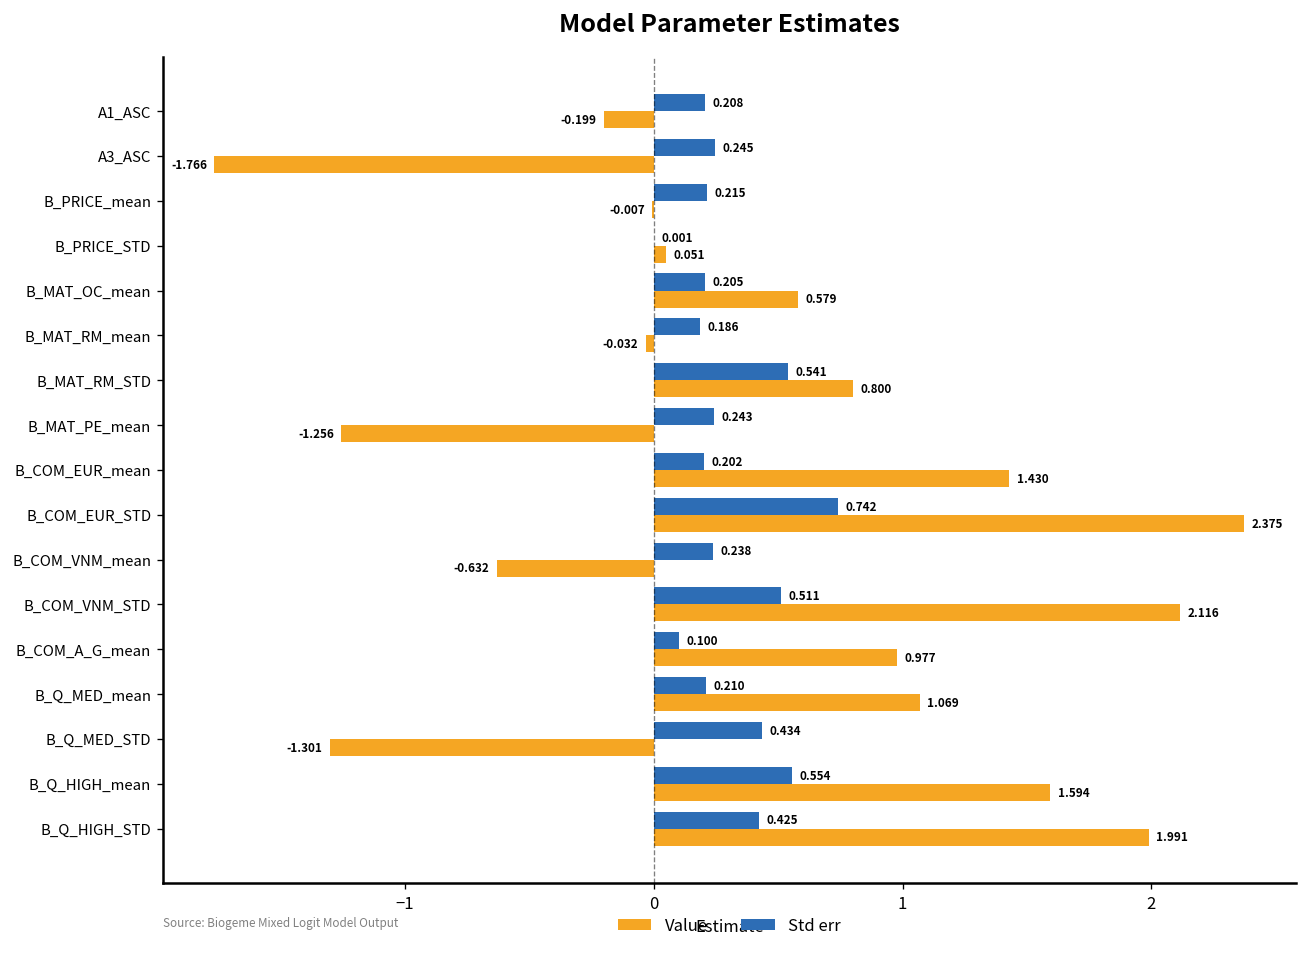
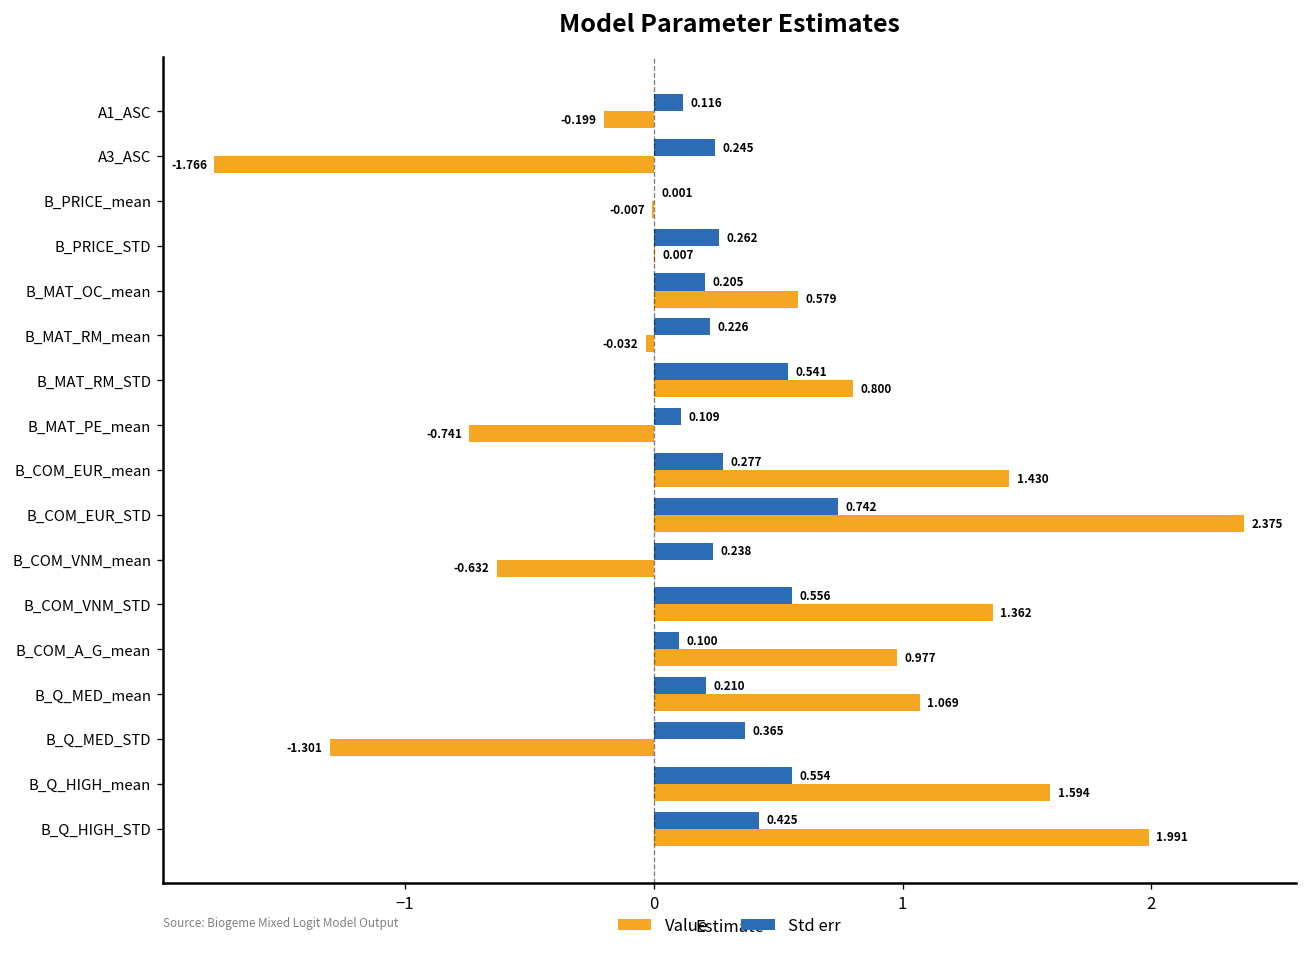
Std err, A1_ASC: 0.208 -> 0.116
Std err, B_PRICE_mean: 0.215 -> 0.001
Std err, B_PRICE_STD: 0.001 -> 0.262
Value, B_PRICE_STD: 0.051 -> 0.007
Std err, B_MAT_RM_mean: 0.186 -> 0.226
Std err, B_MAT_PE_mean: 0.243 -> 0.109
Value, B_MAT_PE_mean: -1.256 -> -0.741
Std err, B_COM_EUR_mean: 0.202 -> 0.277
Std err, B_COM_VNM_STD: 0.511 -> 0.556
Value, B_COM_VNM_STD: 2.116 -> 1.362
Std err, B_Q_MED_STD: 0.434 -> 0.365
